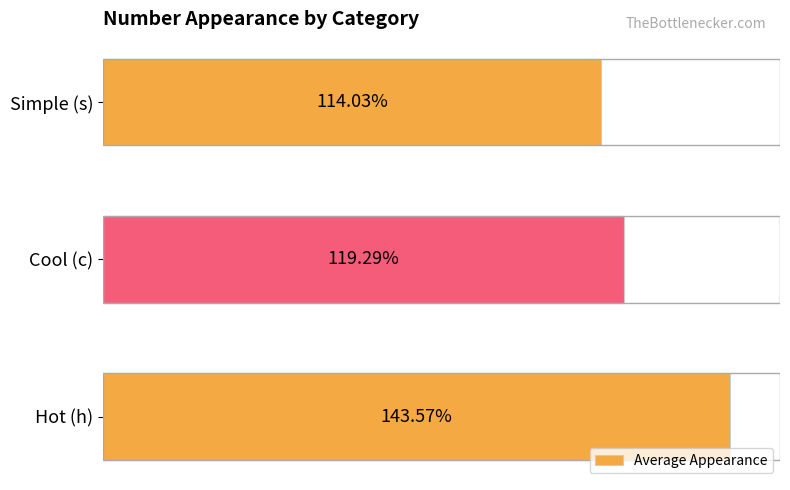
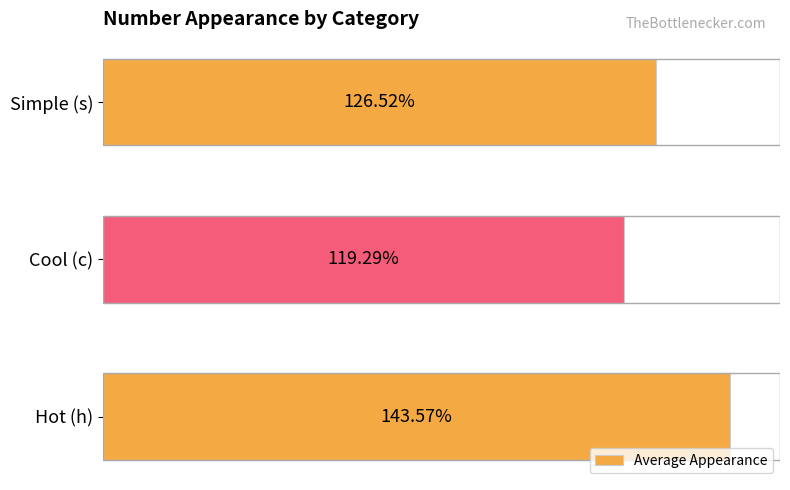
Simple (s): 114.03% -> 126.52%
